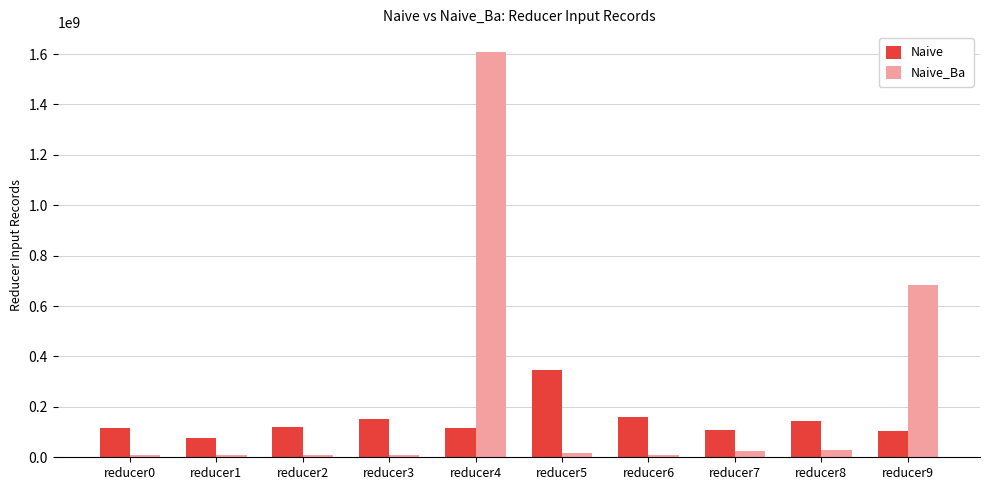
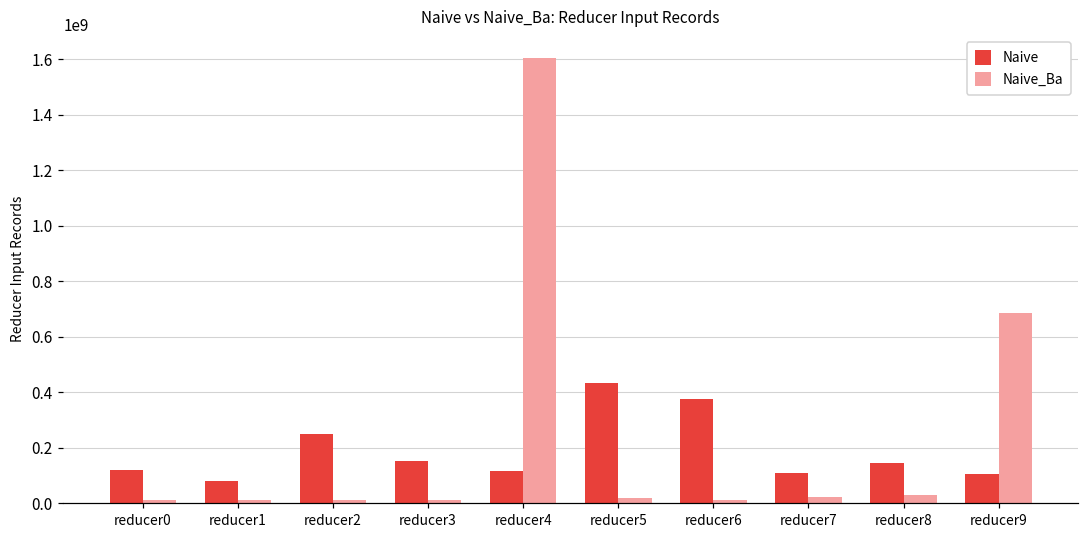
Naive, reducer2: 120000000 -> 250000000
Naive, reducer5: 340000000 -> 430000000
Naive, reducer6: 160000000 -> 380000000
